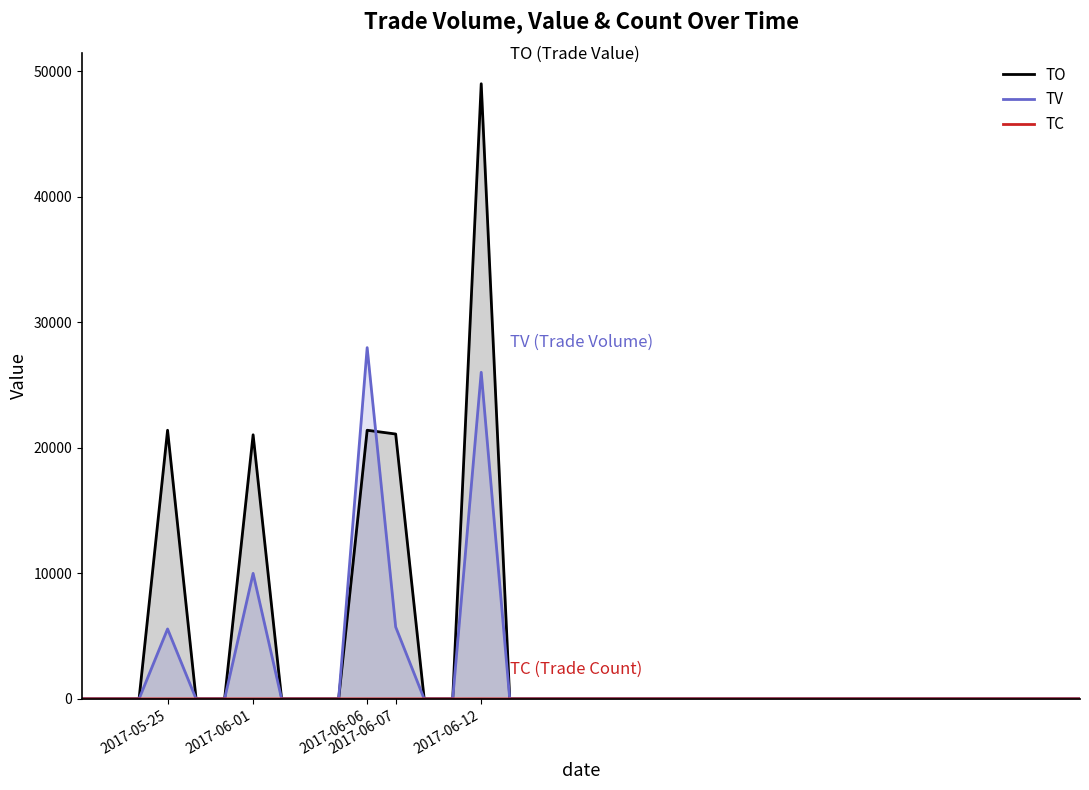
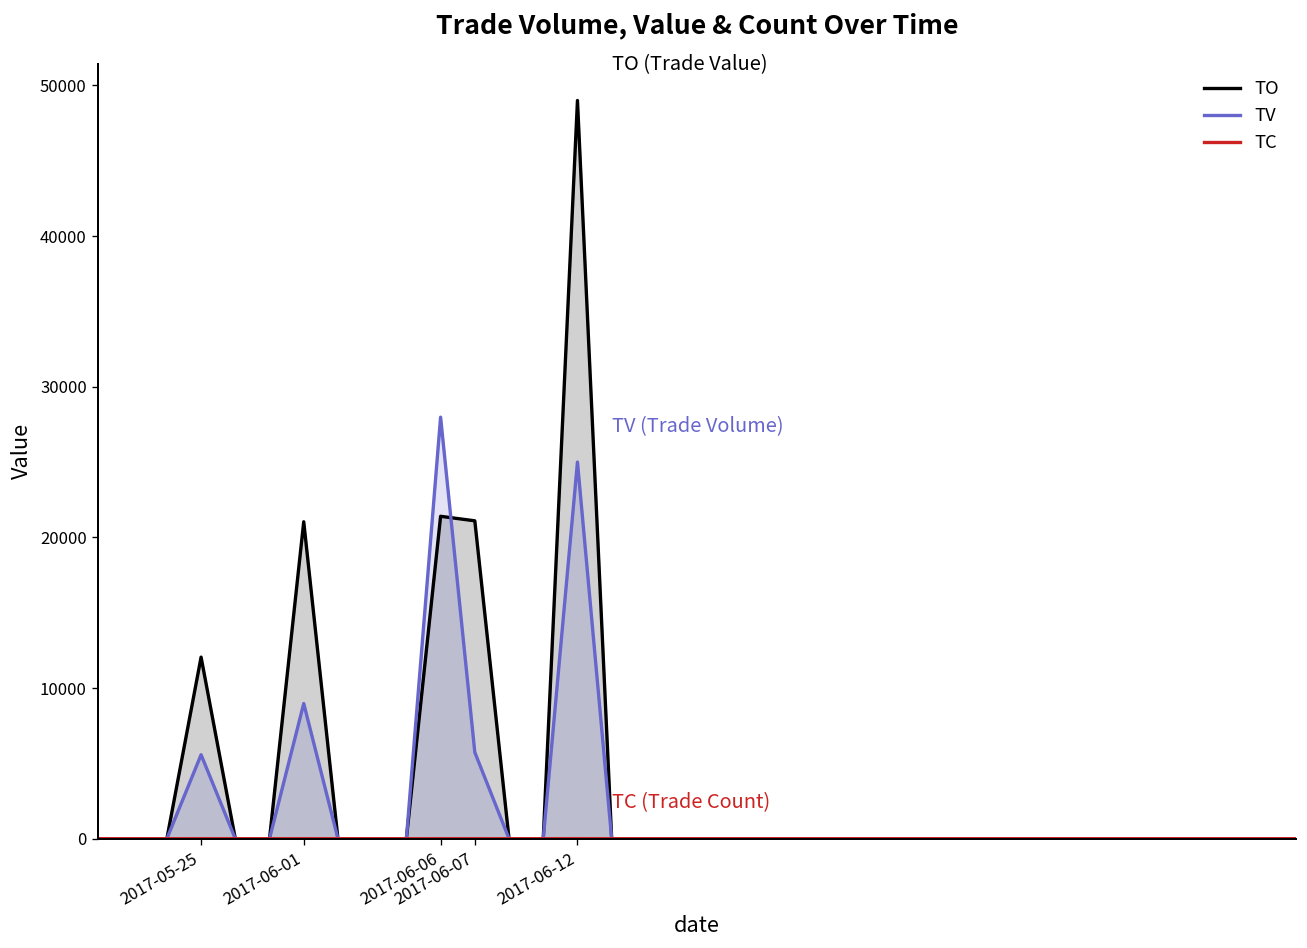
TO, 2017-05-25: 21400 -> 12100
TV, 2017-06-01: 10000 -> 9000
TV, 2017-06-12: 26000 -> 25000
